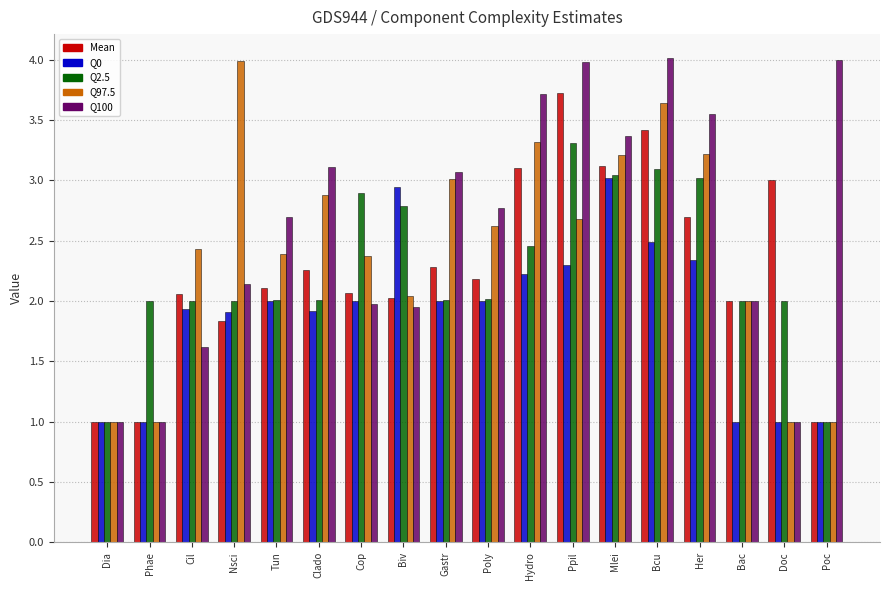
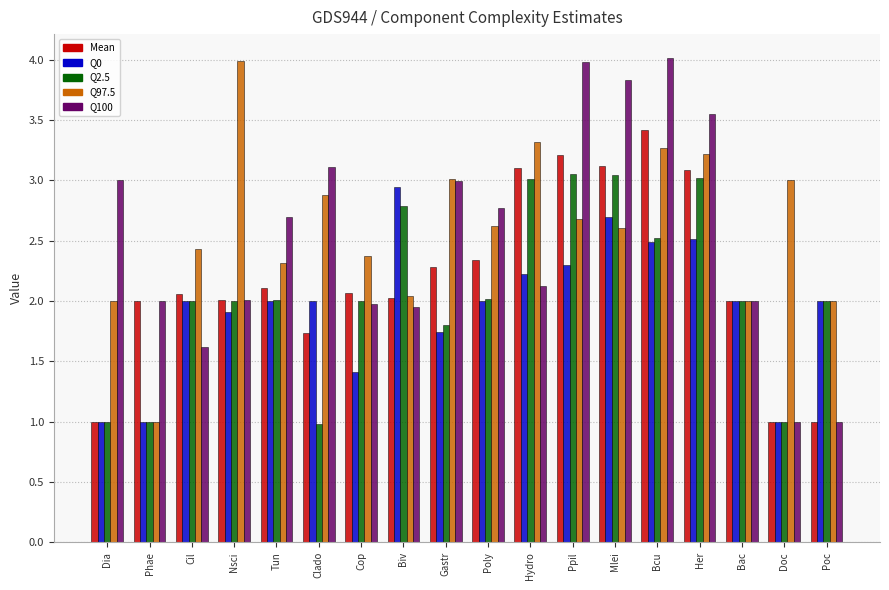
Q97.5, Dia: 1 -> 2
Q100, Dia: 1 -> 3
Mean, Phae: 1 -> 2
Q2.5, Phae: 2 -> 1
Q100, Phae: 1 -> 2
Q0, Cil: 1.93 -> 2.00
Mean, Nsci: 1.84 -> 2.01
Q100, Nsci: 2.14 -> 2.01
Q97.5, Tun: 2.39 -> 2.31
Mean, Clado: 2.25 -> 1.74
Q0, Clado: 1.92 -> 2.00
Q2.5, Clado: 2.01 -> 0.98
Q0, Cop: 2.00 -> 1.41
Q2.5, Cop: 2.90 -> 2.00
Q0, Gastr: 2.00 -> 1.74
Q2.5, Gastr: 2.01 -> 1.80
Q100, Gastr: 3.07 -> 3.00
Mean, Poly: 2.19 -> 2.34
Q2.5, Hydro: 2.46 -> 3.01
Q100, Hydro: 3.72 -> 2.12
Mean, Ppil: 3.72 -> 3.21
Q2.5, Ppil: 3.31 -> 3.06
Q0, Mlei: 3.02 -> 2.70
Q97.5, Mlei: 3.21 -> 2.60
Q100, Mlei: 3.37 -> 3.83
Q2.5, Bcu: 3.09 -> 2.52
Q97.5, Bcu: 3.65 -> 3.27
Mean, Her: 2.70 -> 3.08
Q0, Her: 2.34 -> 2.52
Q0, Bac: 1 -> 2
Mean, Doc: 3 -> 1
Q2.5, Doc: 2 -> 1
Q97.5, Doc: 1 -> 3
Q0, Poc: 1 -> 2
Q2.5, Poc: 1 -> 2
Q97.5, Poc: 1 -> 2
Q100, Poc: 4 -> 1
